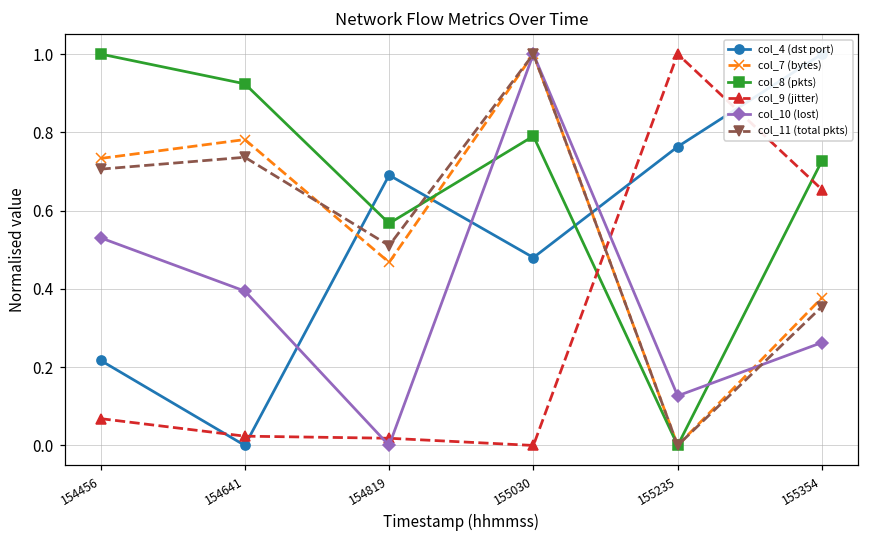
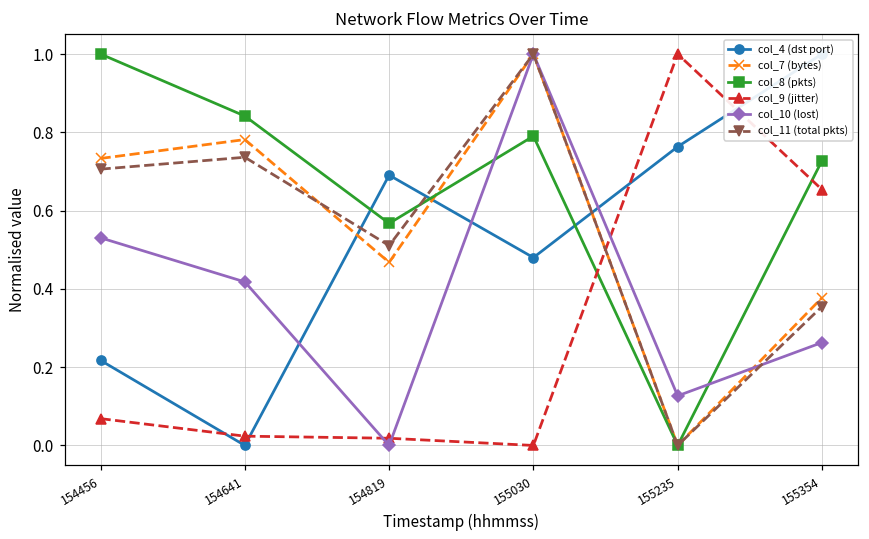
col_8 (pkts), 154641: 0.92 -> 0.84
col_10 (lost), 154641: 0.39 -> 0.42
